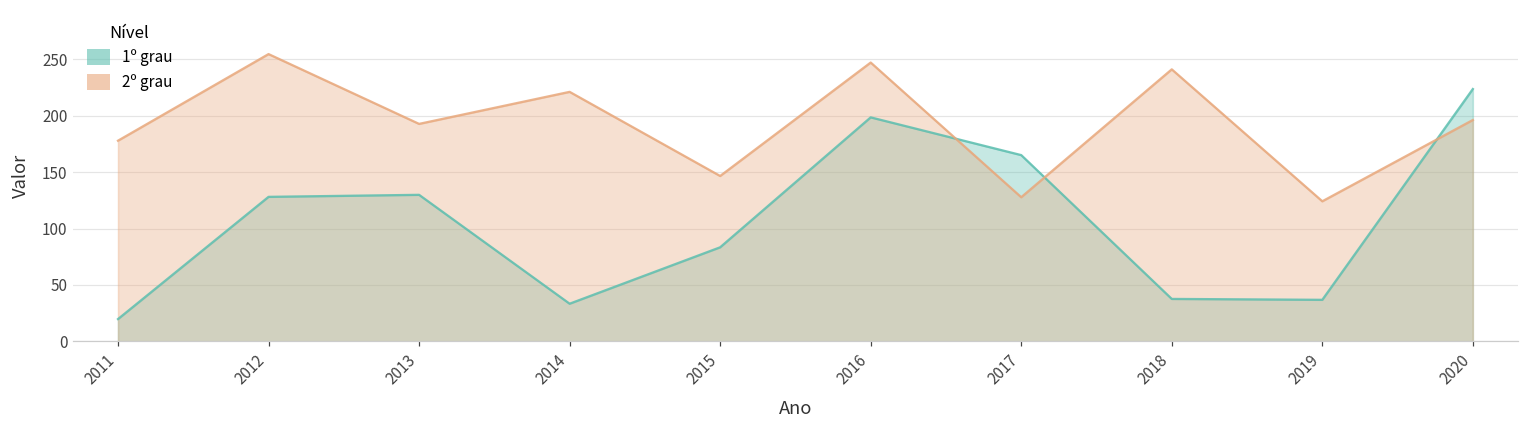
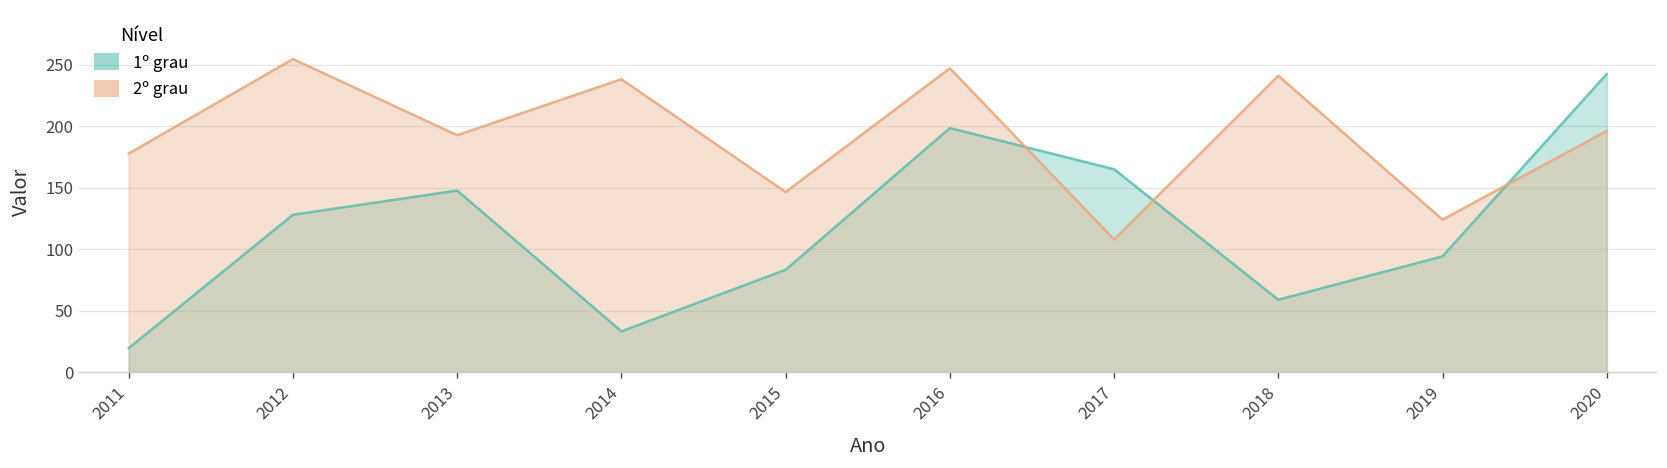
1º grau, 2013: 130 -> 148
2º grau, 2014: 221 -> 238
2º grau, 2017: 128 -> 108
1º grau, 2018: 38 -> 59
1º grau, 2019: 37 -> 94
1º grau, 2020: 224 -> 242
